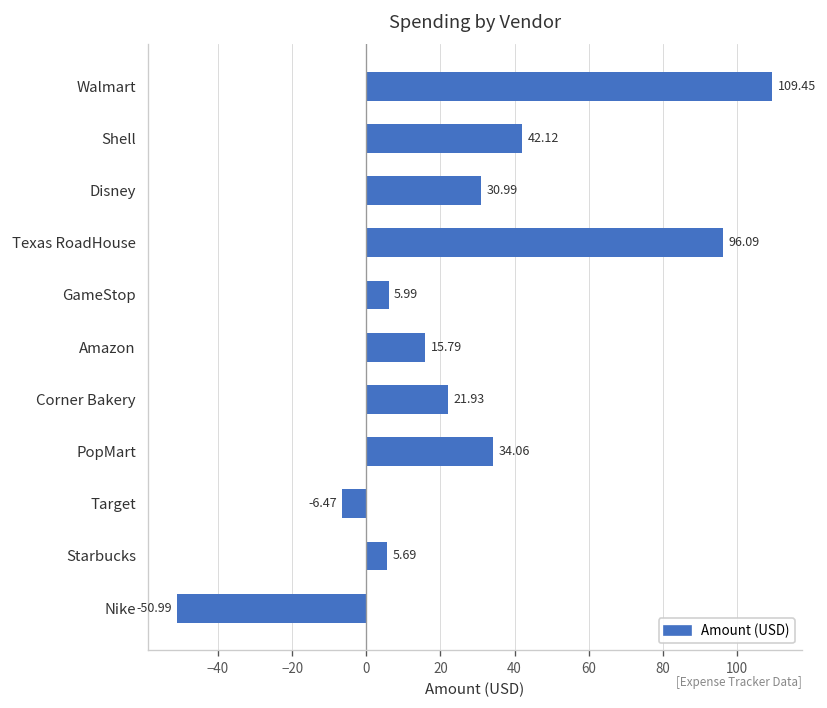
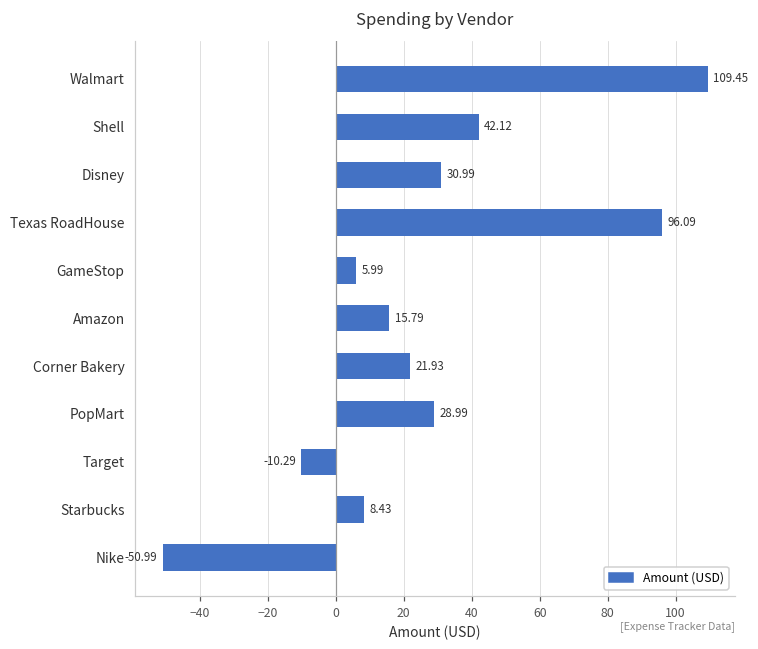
PopMart: 34.06 -> 28.99
Target: -6.47 -> -10.29
Starbucks: 5.69 -> 8.43
